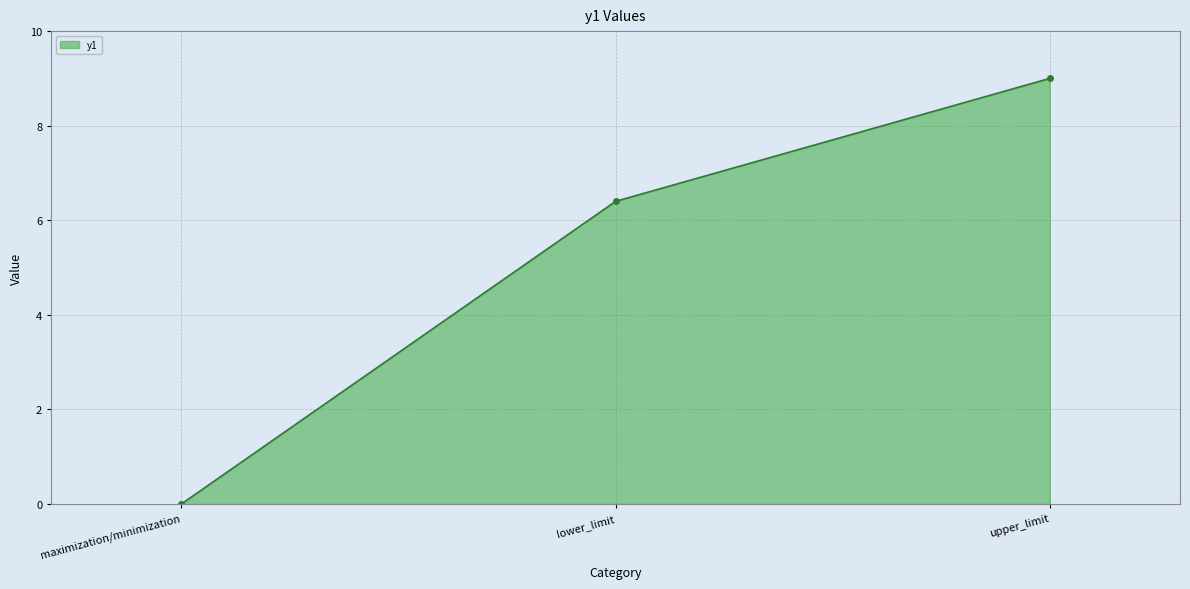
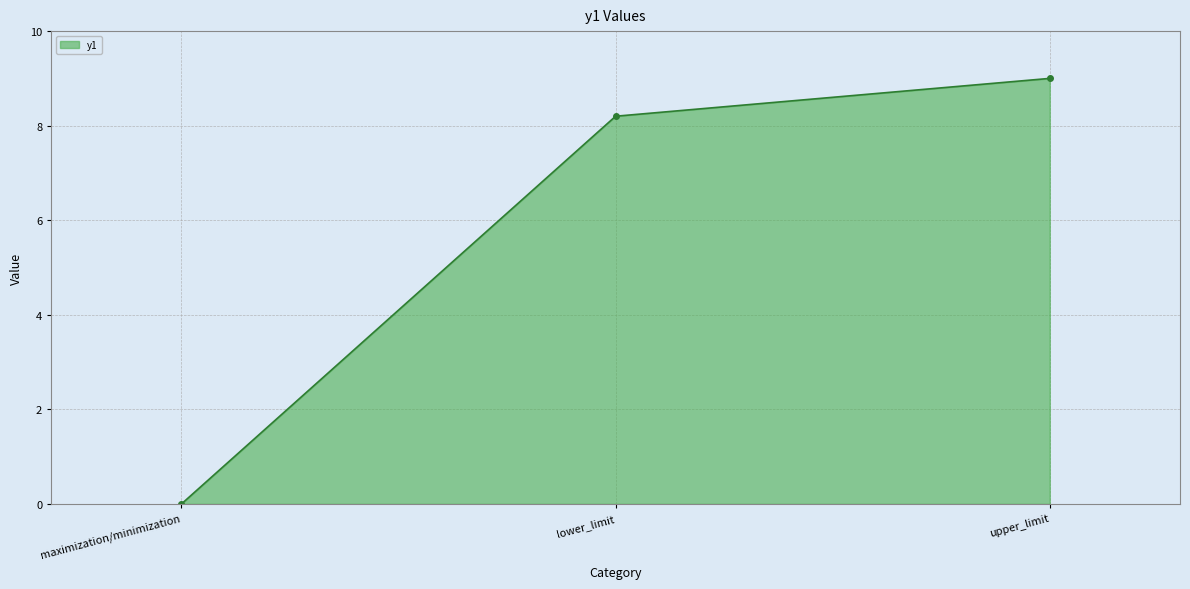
lower_limit: 6.4 -> 8.2
